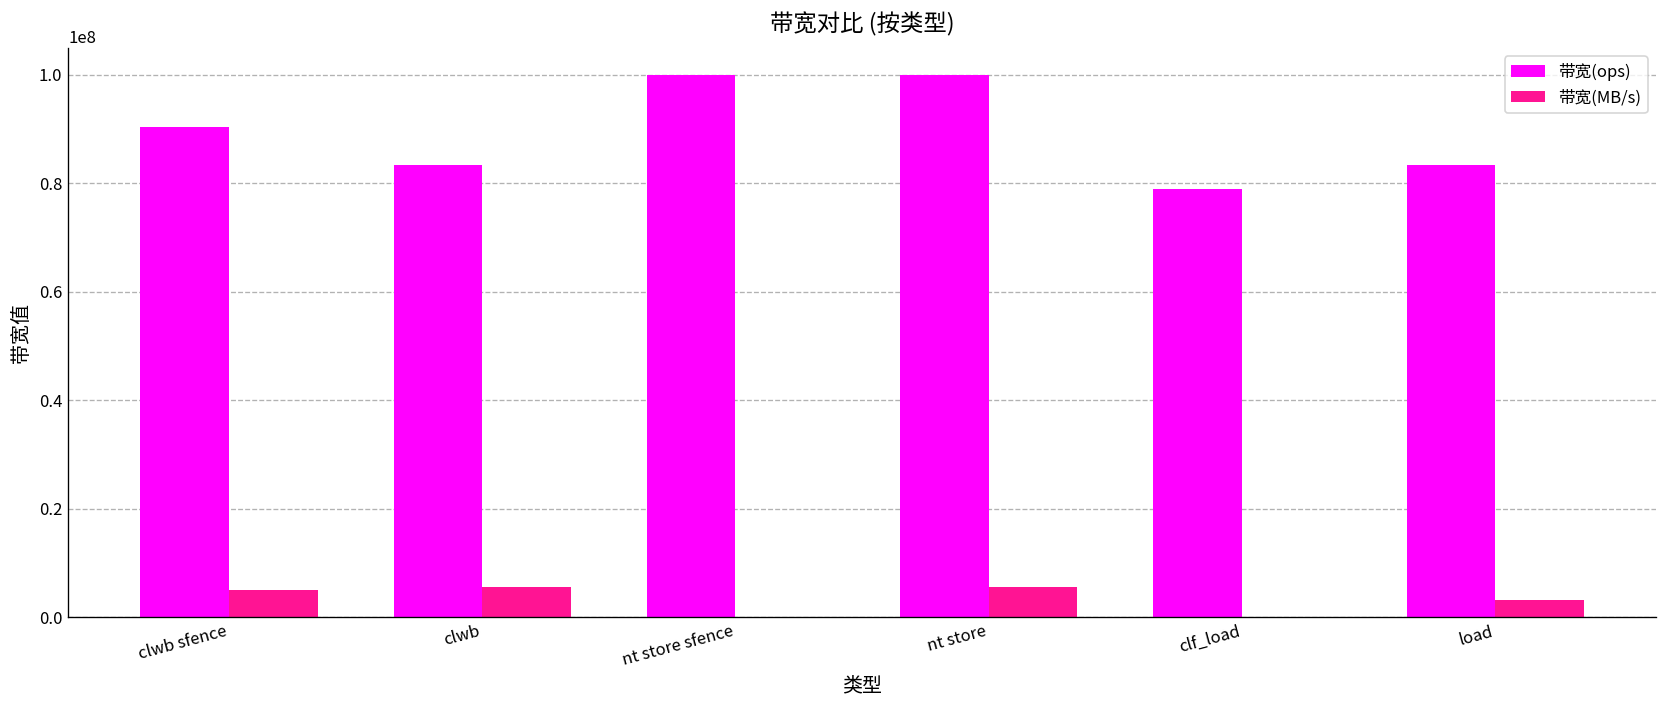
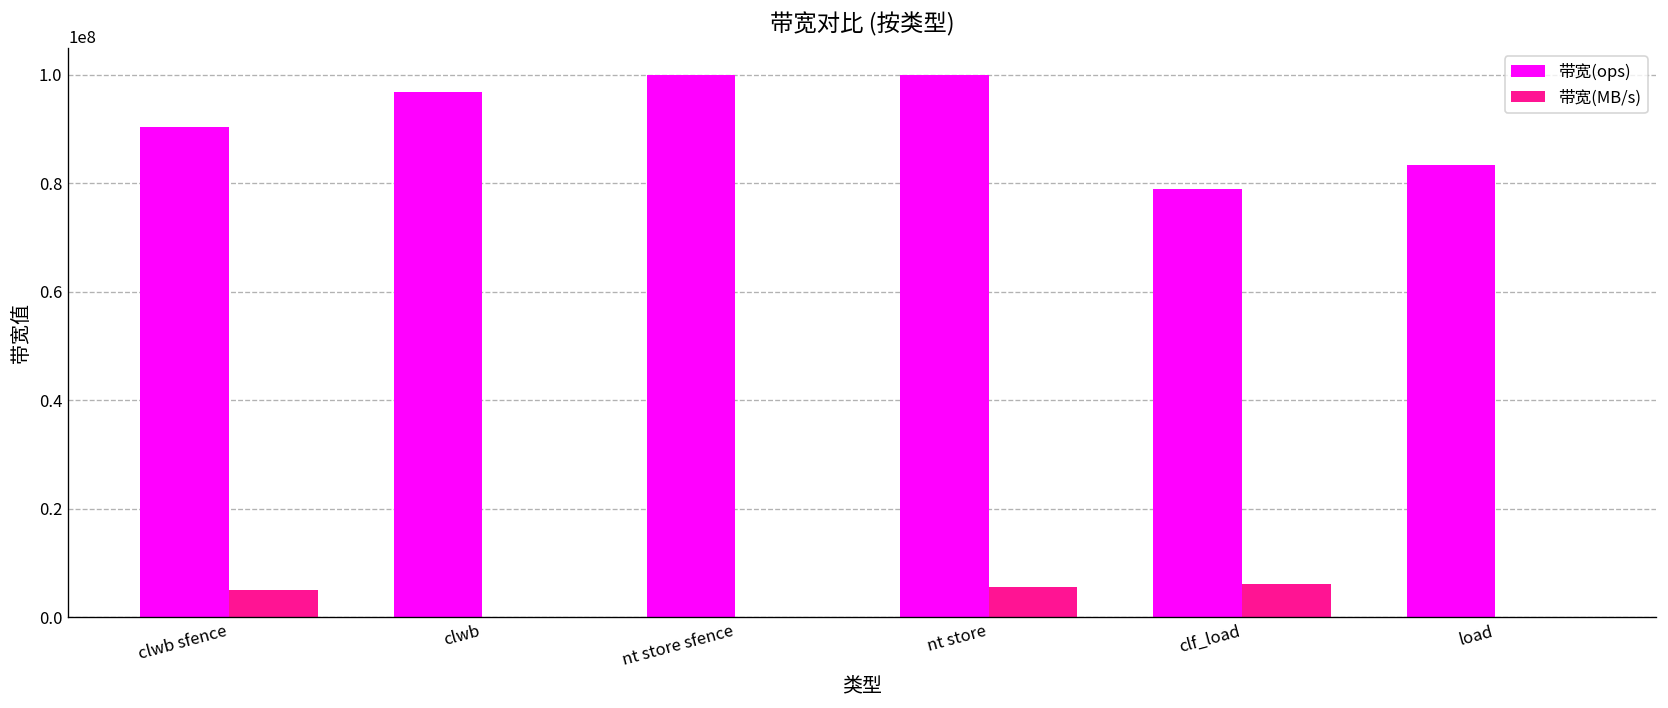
带宽(ops), clwb: 83000000 -> 97000000
带宽(MB/s), clwb: 6000000 -> 0
带宽(MB/s), clf_load: 0 -> 6000000
带宽(MB/s), load: 3000000 -> 0
